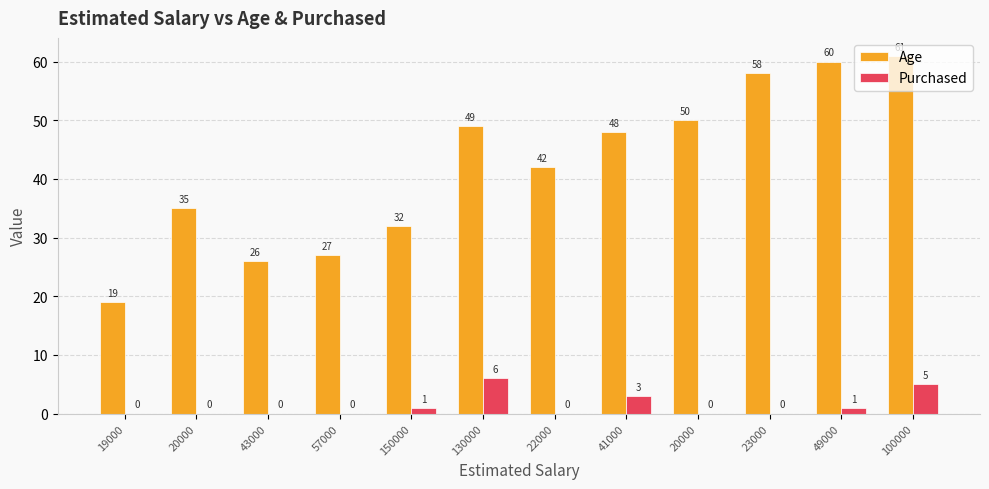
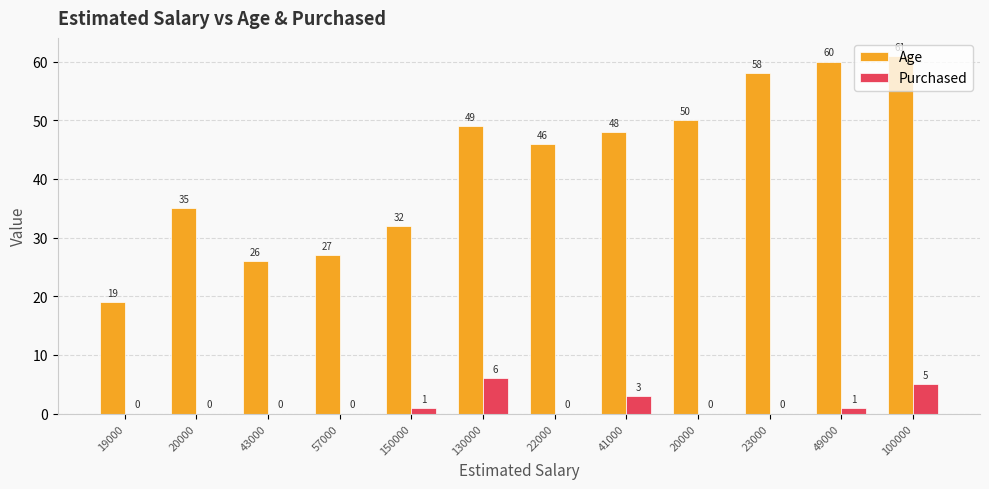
Age, 22000: 42 -> 46
